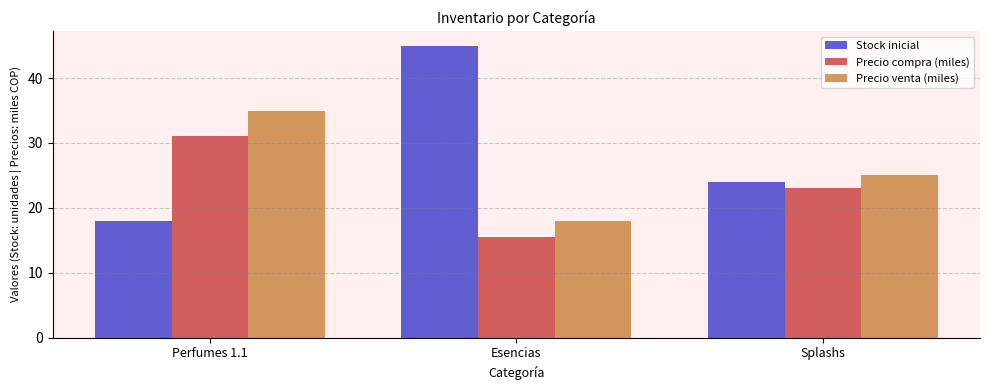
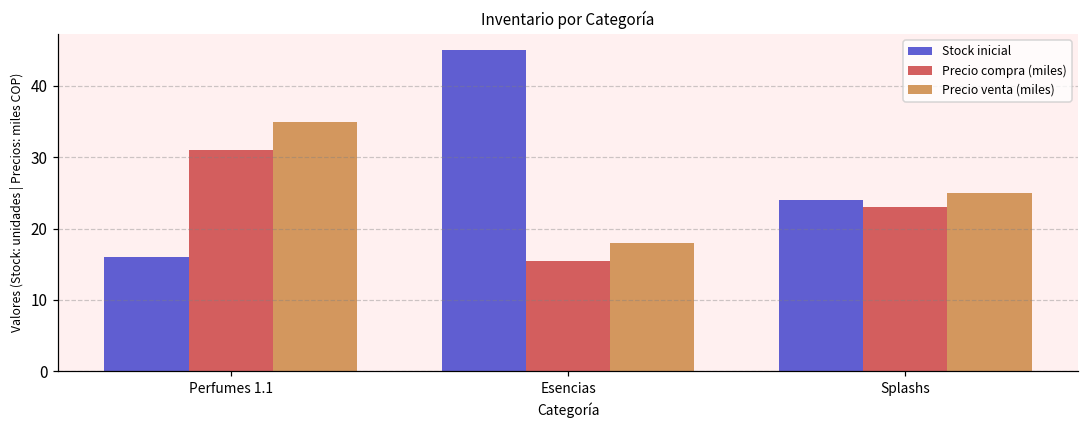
Stock inicial, Perfumes 1.1: 18 -> 16
